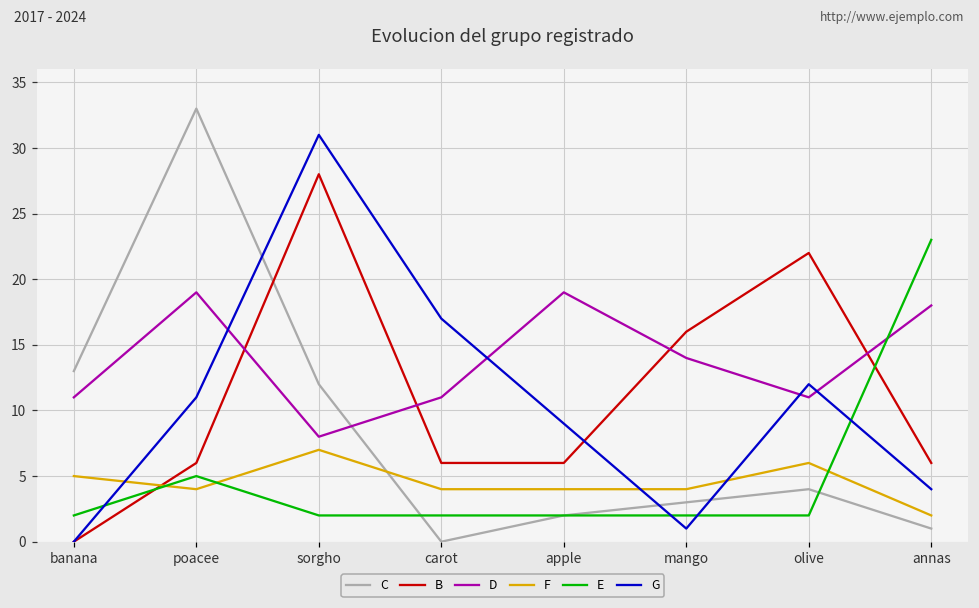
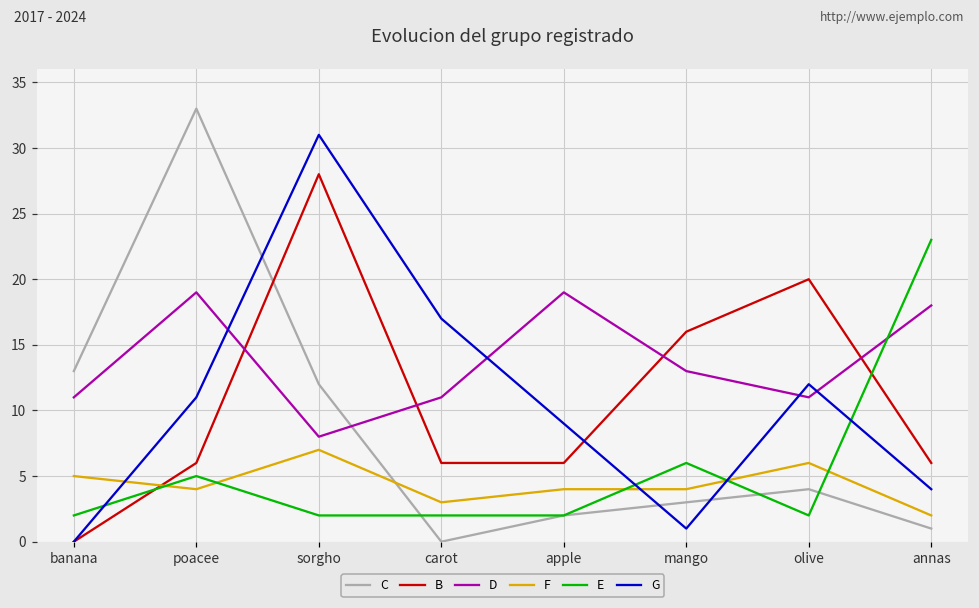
F, carot: 4 -> 3
D, mango: 14 -> 13
E, mango: 2 -> 6
B, olive: 22 -> 20
